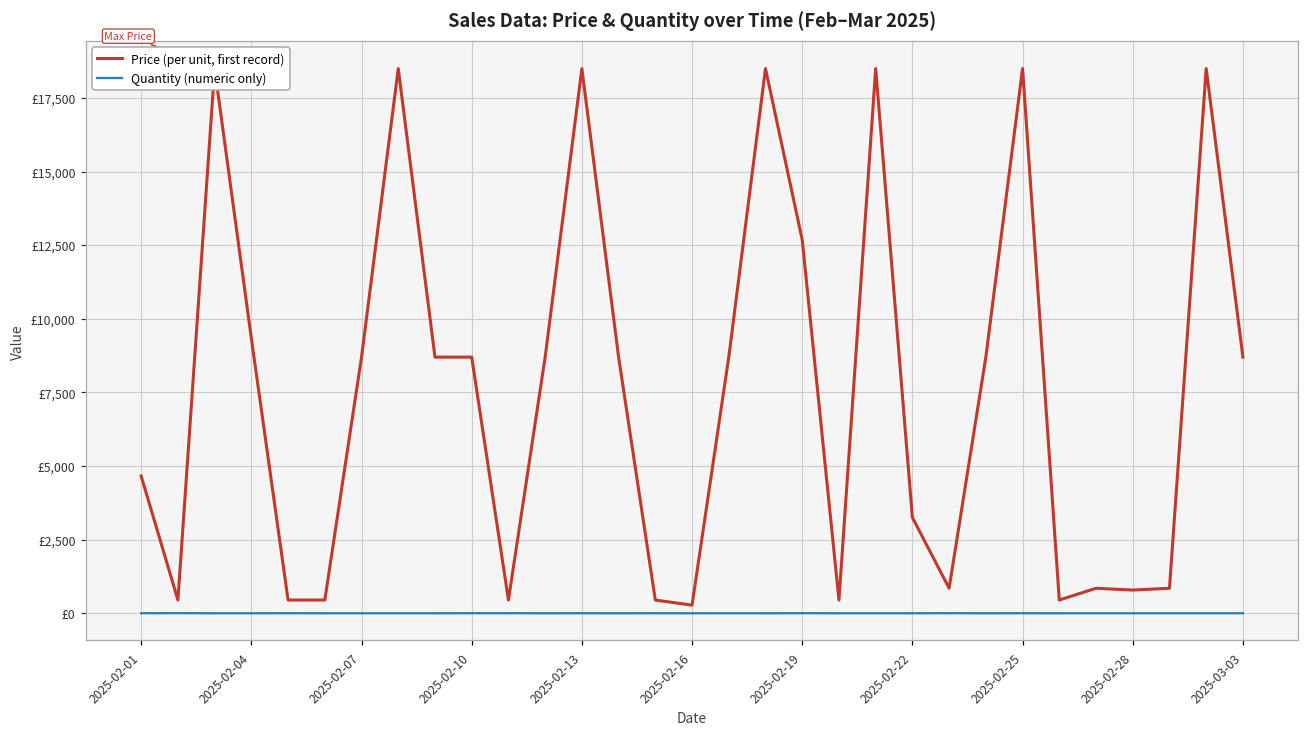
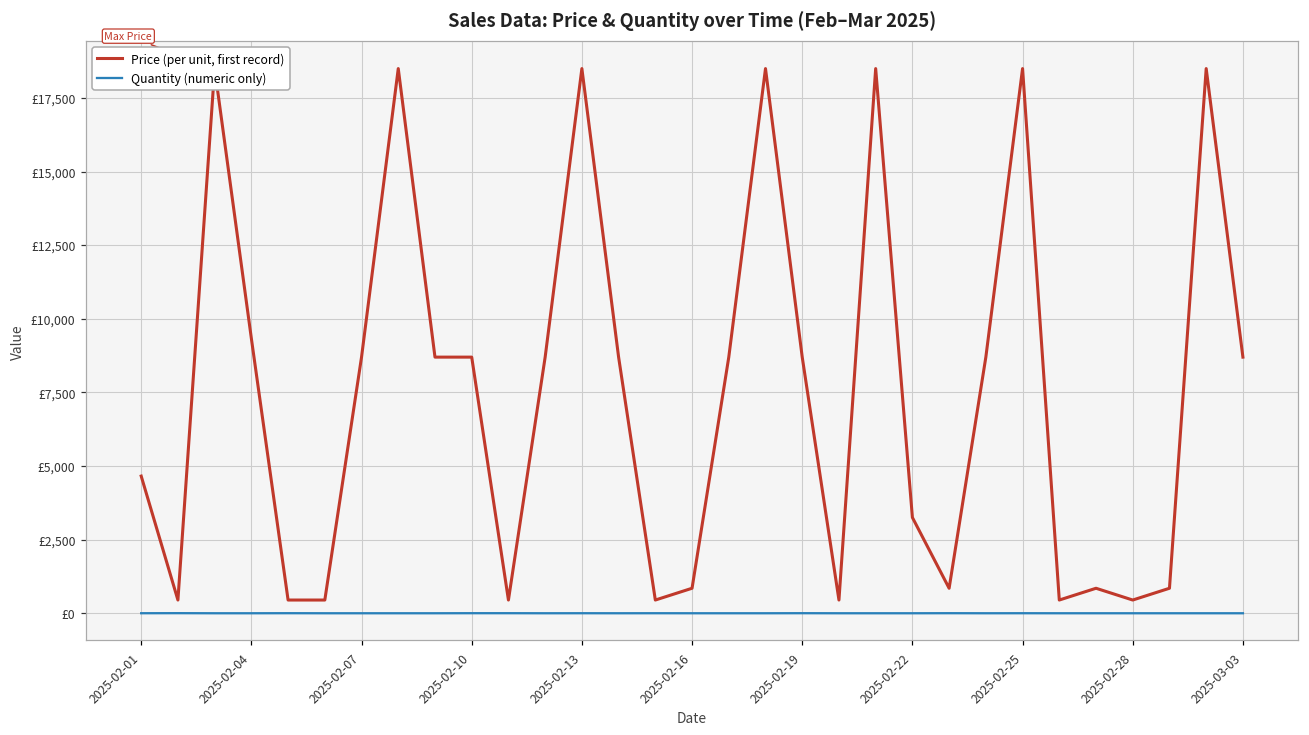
Price (per unit, first record), 2025-02-16: £300 -> £900
Price (per unit, first record), 2025-02-19: £12,700 -> £8,700
Price (per unit, first record), 2025-02-28: £800 -> £500
